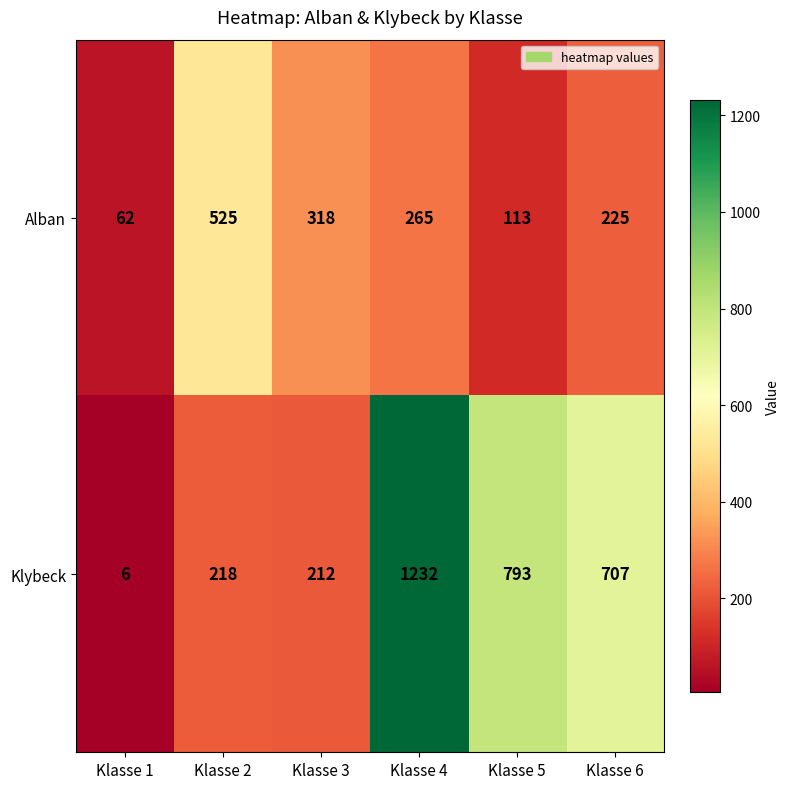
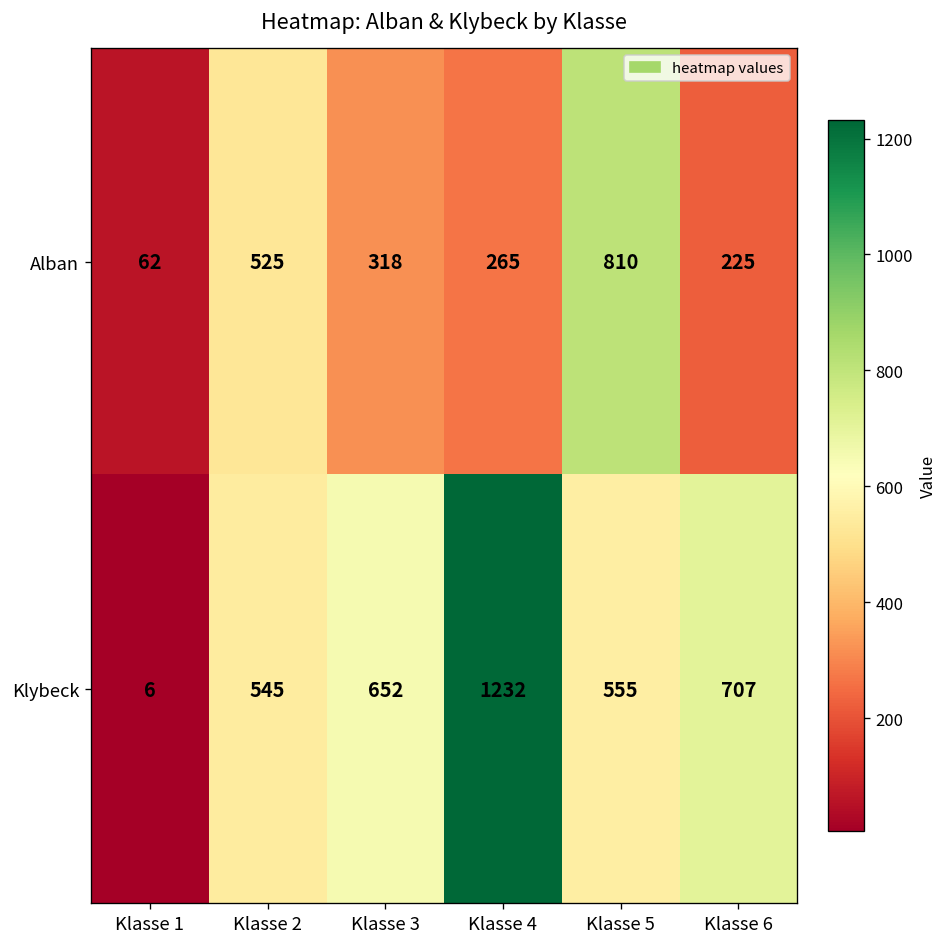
Alban, Klasse 5: 113 -> 810
Klybeck, Klasse 2: 218 -> 545
Klybeck, Klasse 3: 212 -> 652
Klybeck, Klasse 5: 793 -> 555
